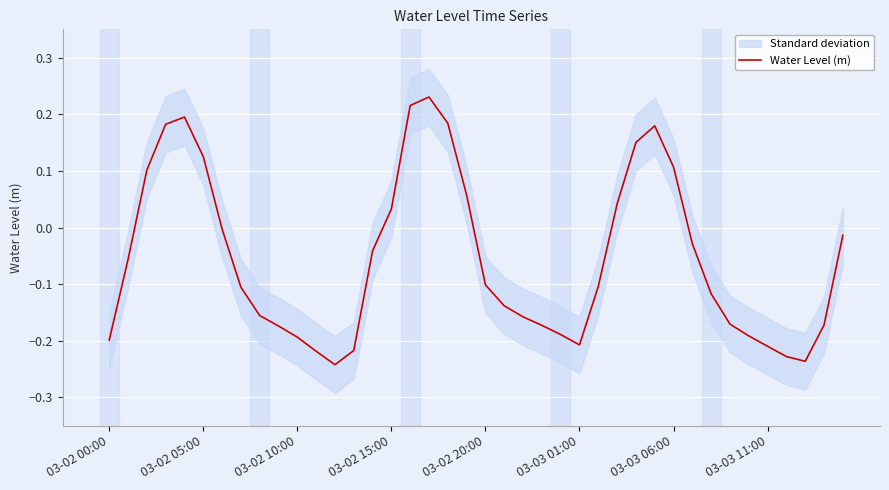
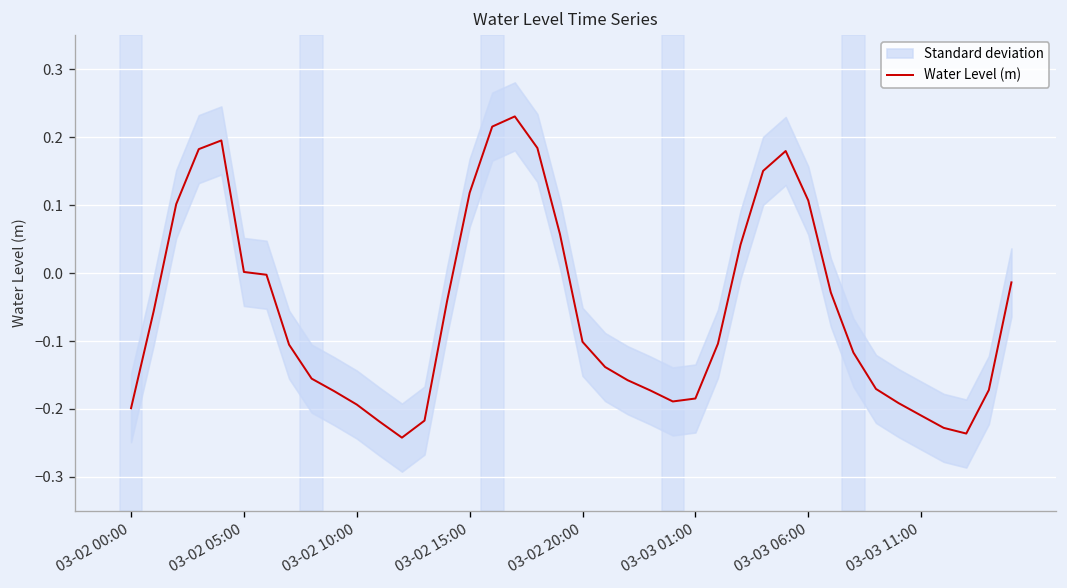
Water Level (m), 03-02 05:00: 0.13 -> 0.00
Water Level (m), 03-02 15:00: 0.03 -> 0.12
Water Level (m), 03-03 01:00: -0.21 -> -0.18
